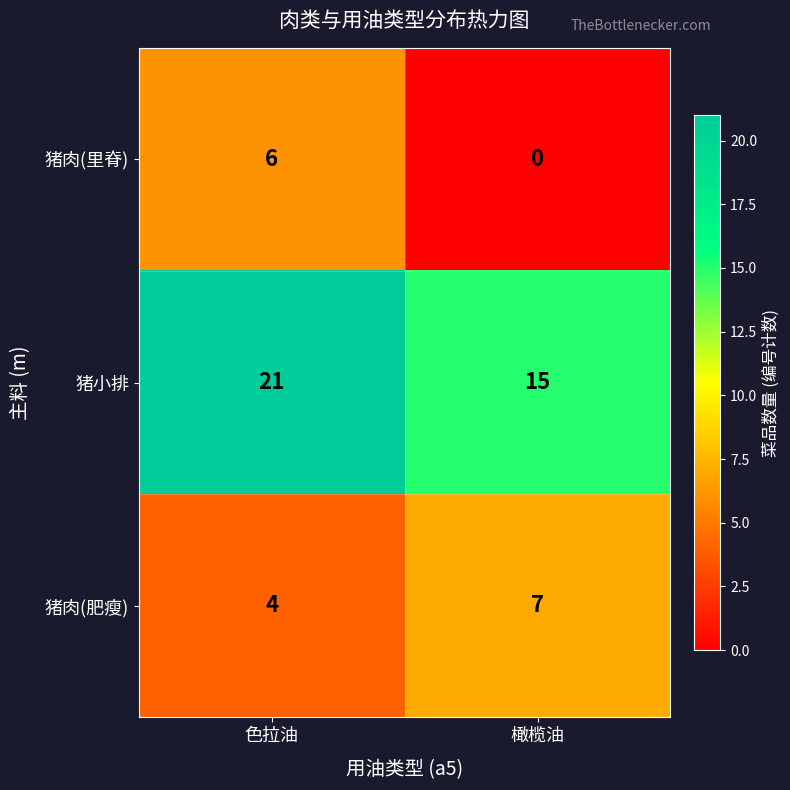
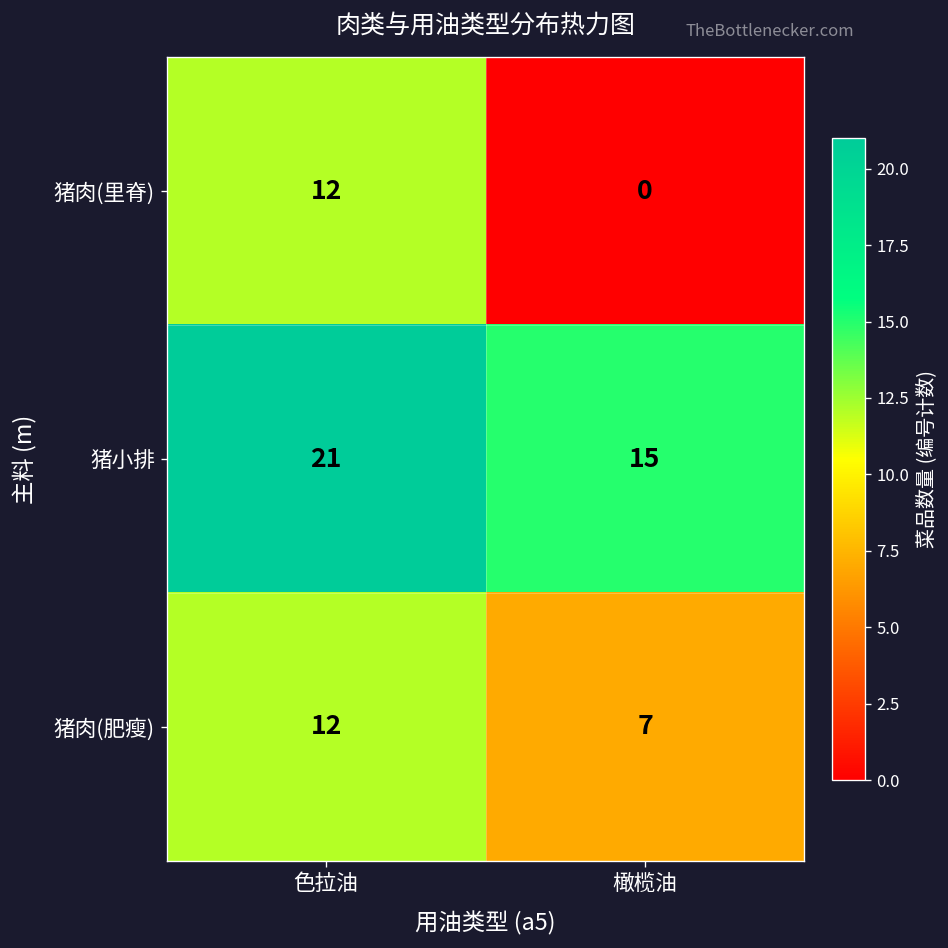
猪肉(里脊), 色拉油: 6 -> 12
猪肉(肥瘦), 色拉油: 4 -> 12
